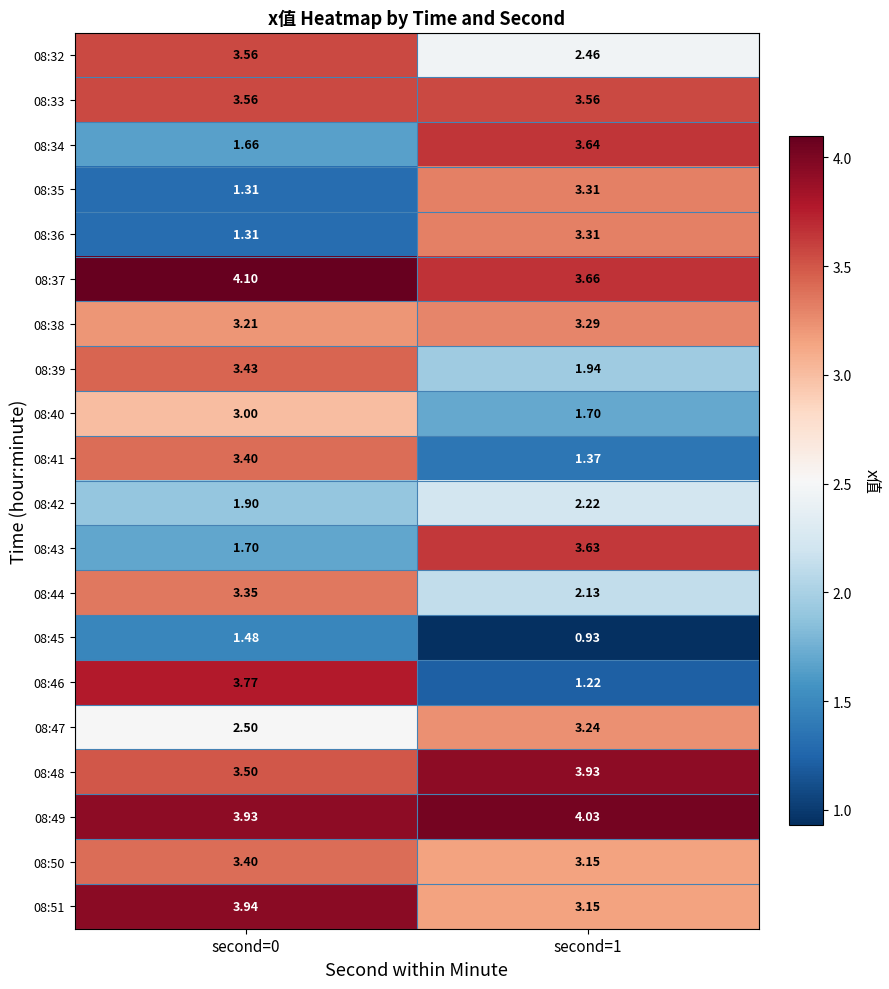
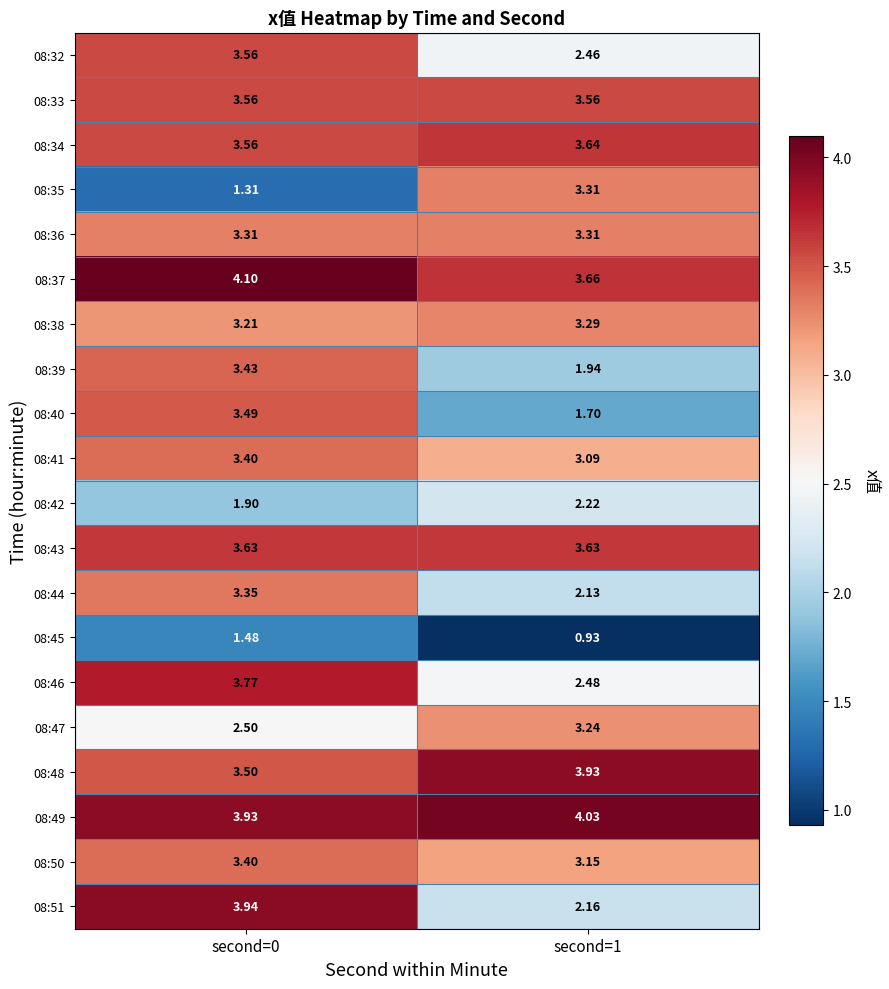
08:34, second=0: 1.66 -> 3.56
08:36, second=0: 1.31 -> 3.31
08:40, second=0: 3.00 -> 3.49
08:41, second=1: 1.37 -> 3.09
08:43, second=0: 1.70 -> 3.63
08:46, second=1: 1.22 -> 2.48
08:51, second=1: 3.15 -> 2.16
